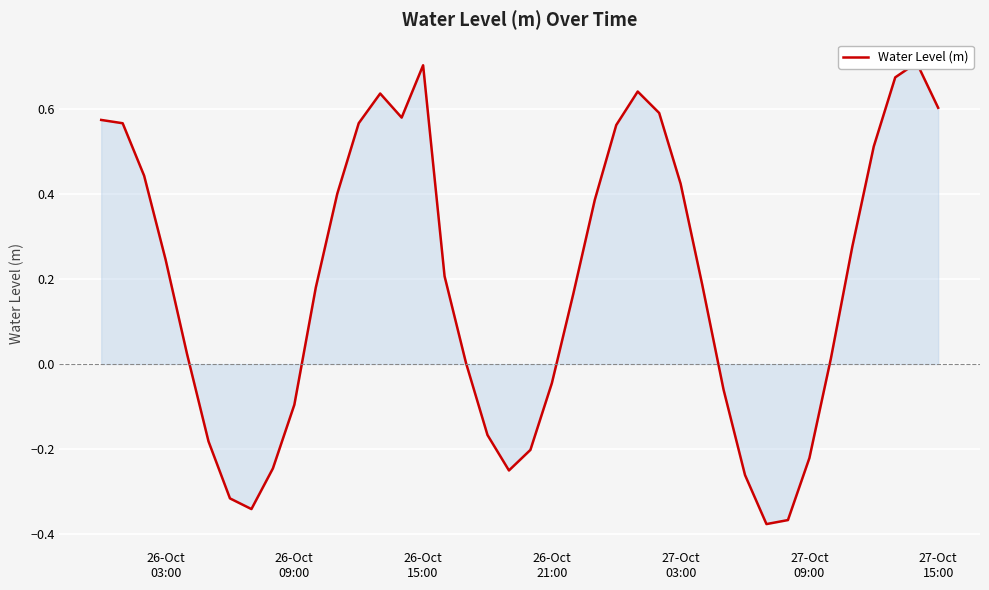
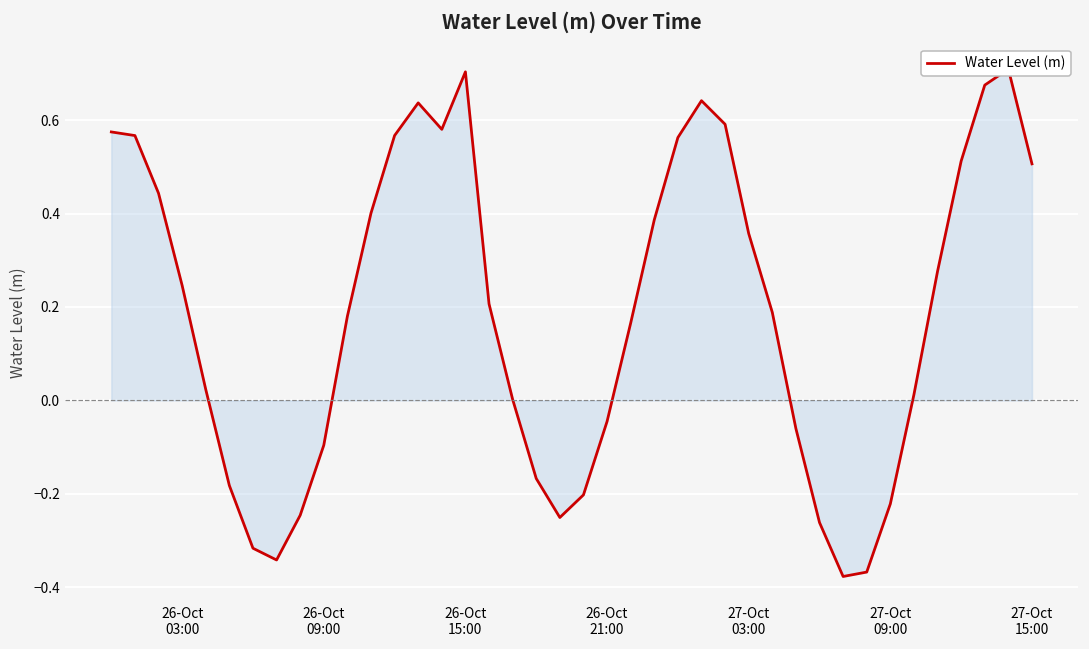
Water Level (m), 27-Oct 03:00: 0.42 -> 0.36
Water Level (m), 27-Oct 15:00: 0.60 -> 0.51
